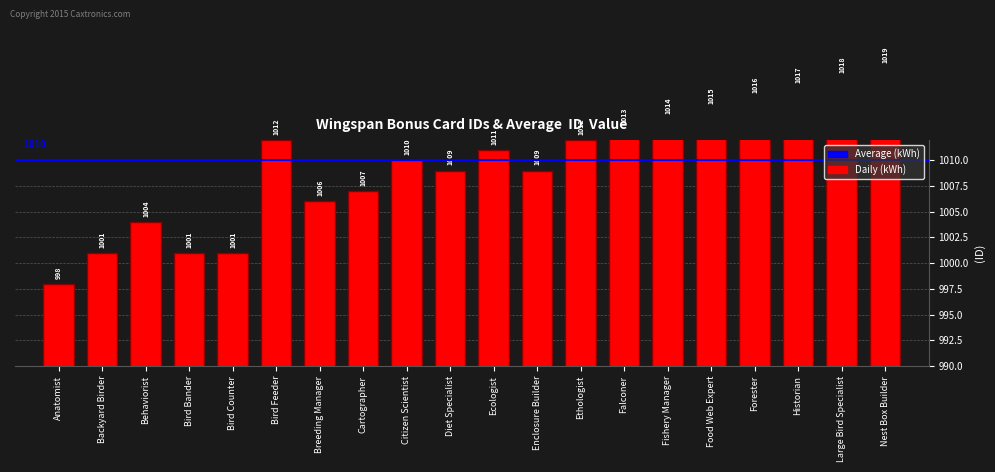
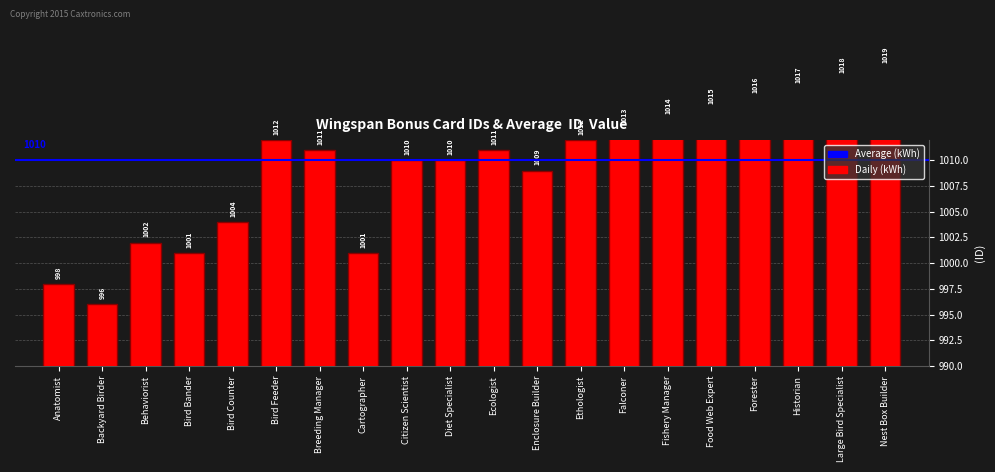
Backyard Birder: 1001 -> 996
Behaviorist: 1004 -> 1002
Bird Counter: 1001 -> 1004
Breeding Manager: 1006 -> 1011
Cartographer: 1007 -> 1001
Diet Specialist: 1009 -> 1010
